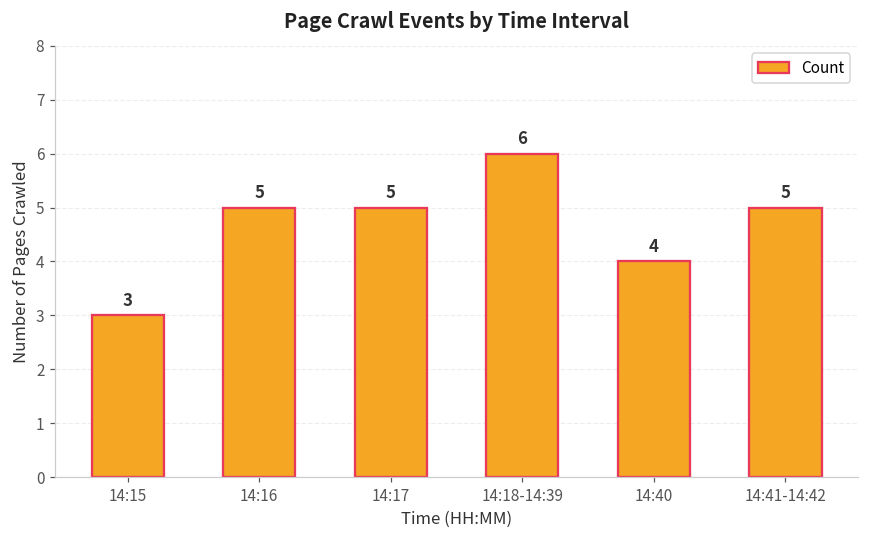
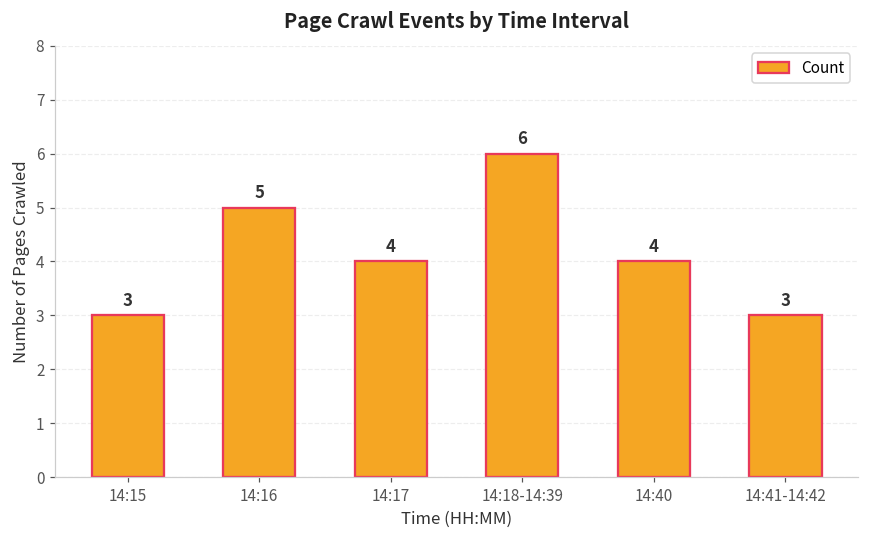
14:17: 5 -> 4
14:41-14:42: 5 -> 3
